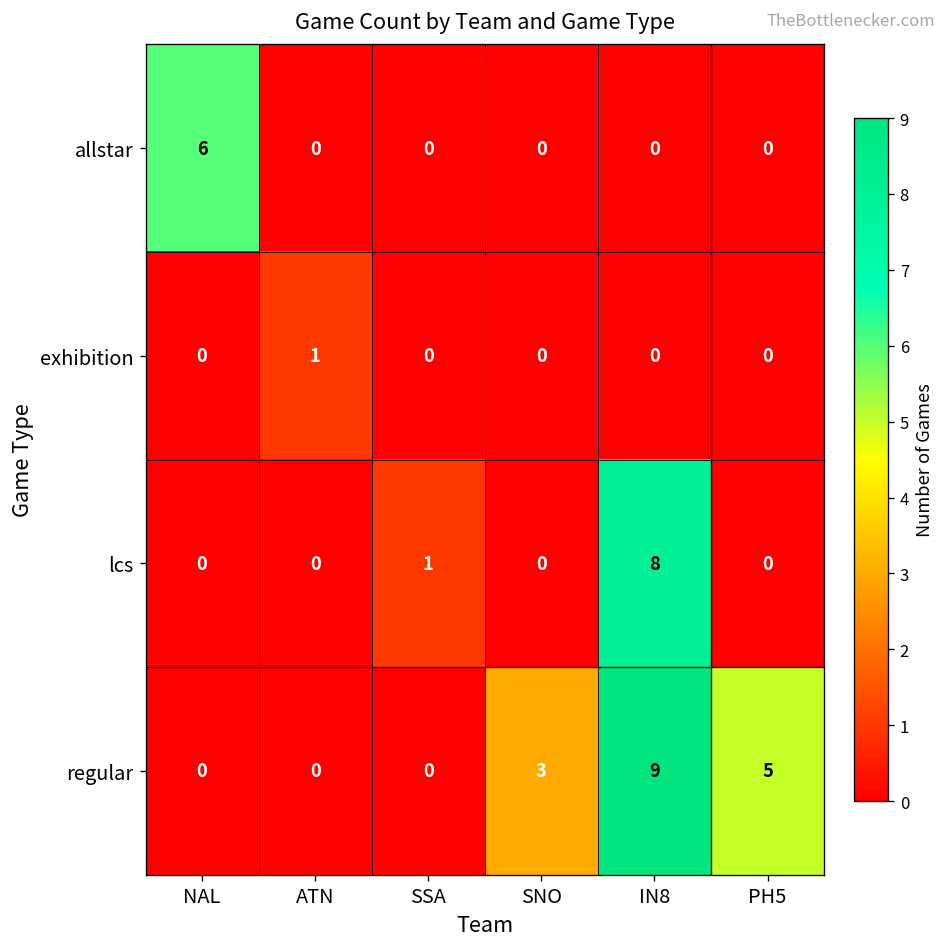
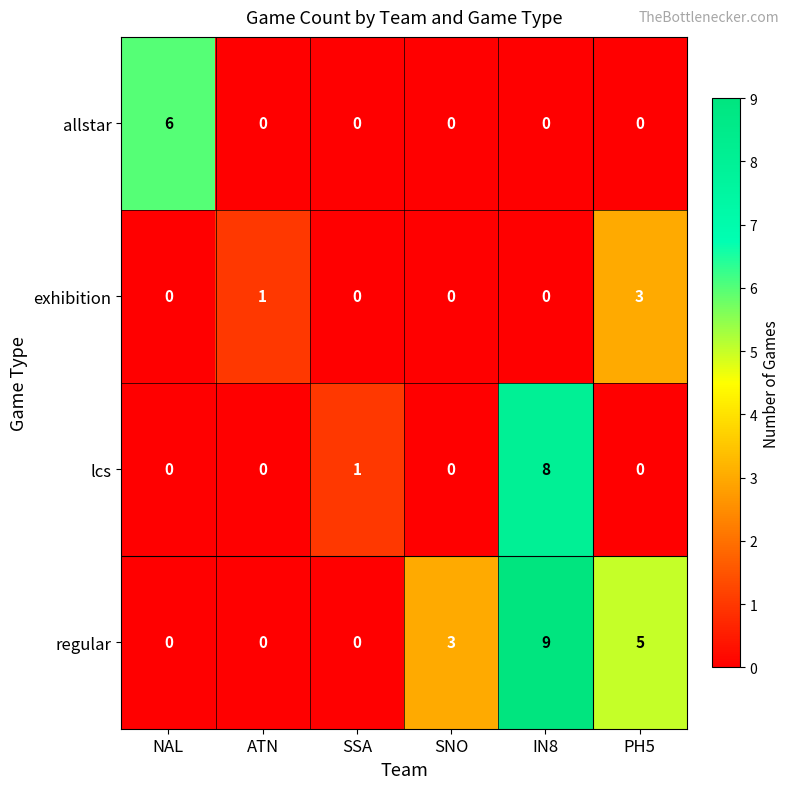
exhibition, PH5: 0 -> 3
